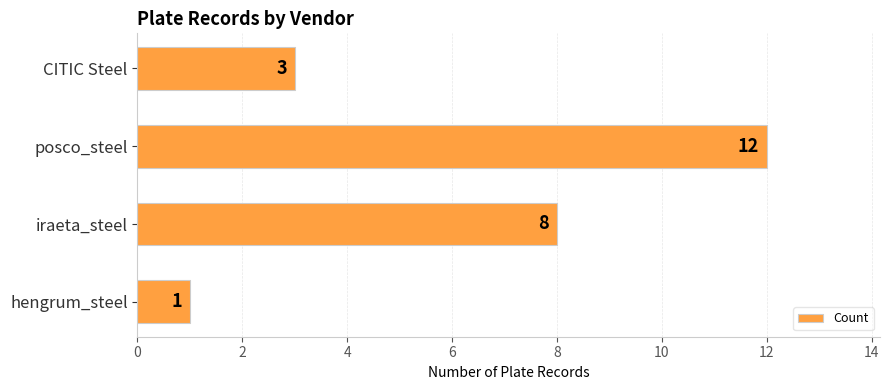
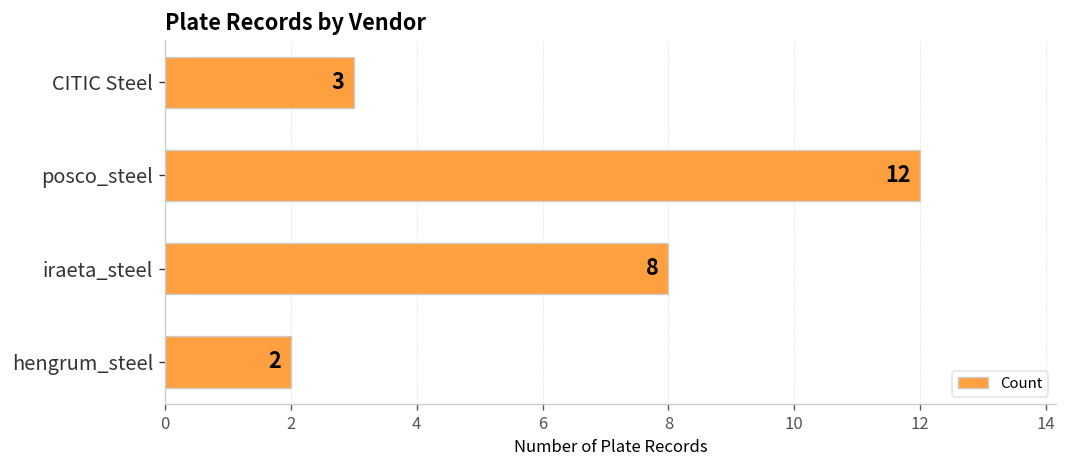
hengrum_steel: 1 -> 2
